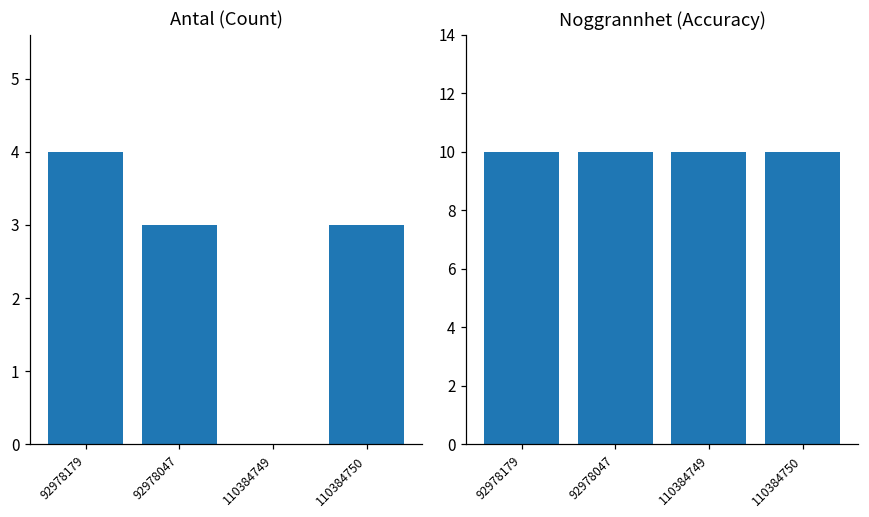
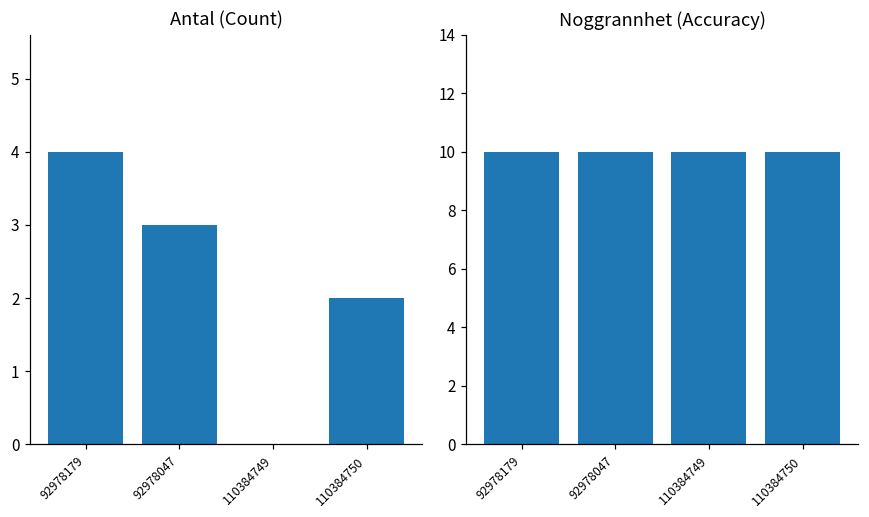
Antal (Count), 110384750: 3 -> 2
